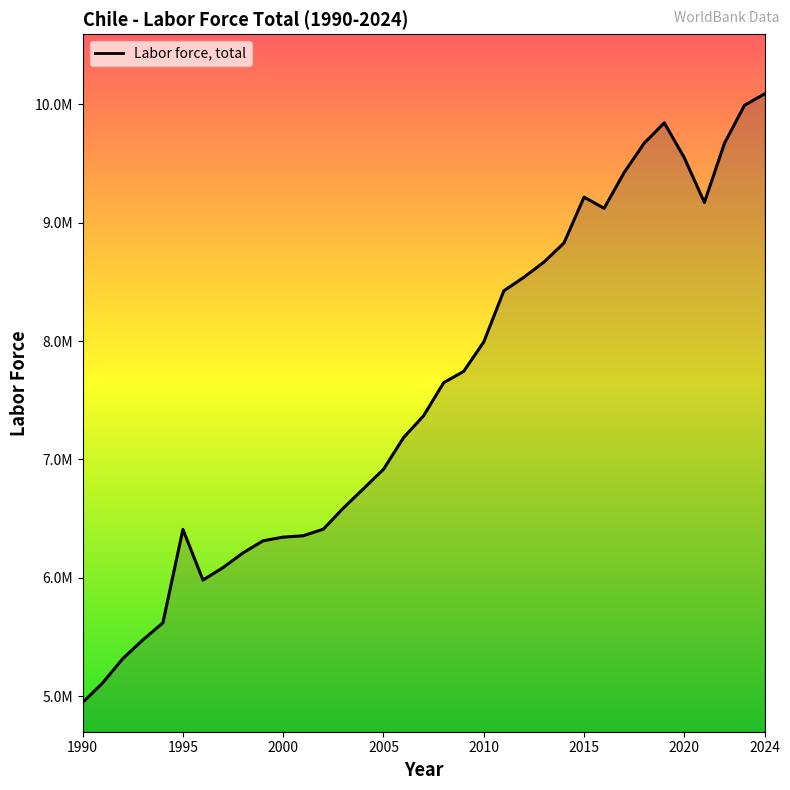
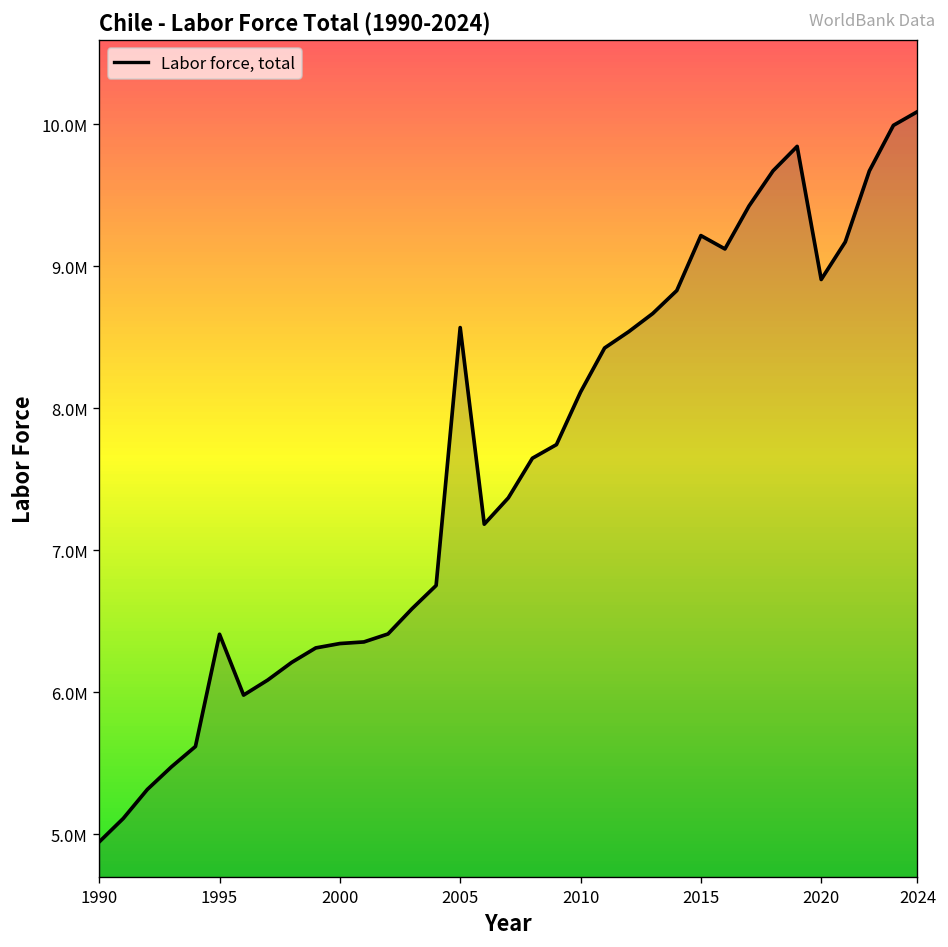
2005: 6920000 -> 8570000
2010: 7990000 -> 8110000
2020: 9550000 -> 8910000
